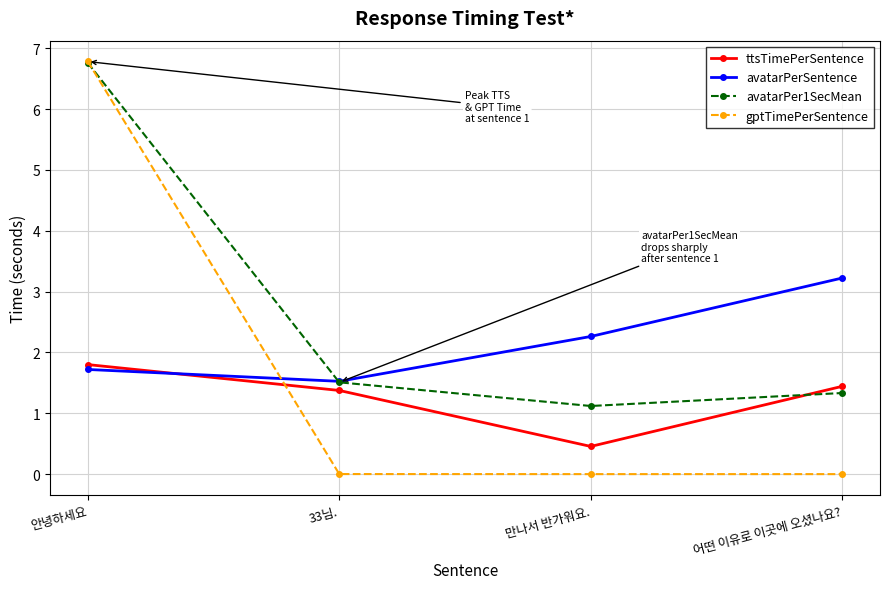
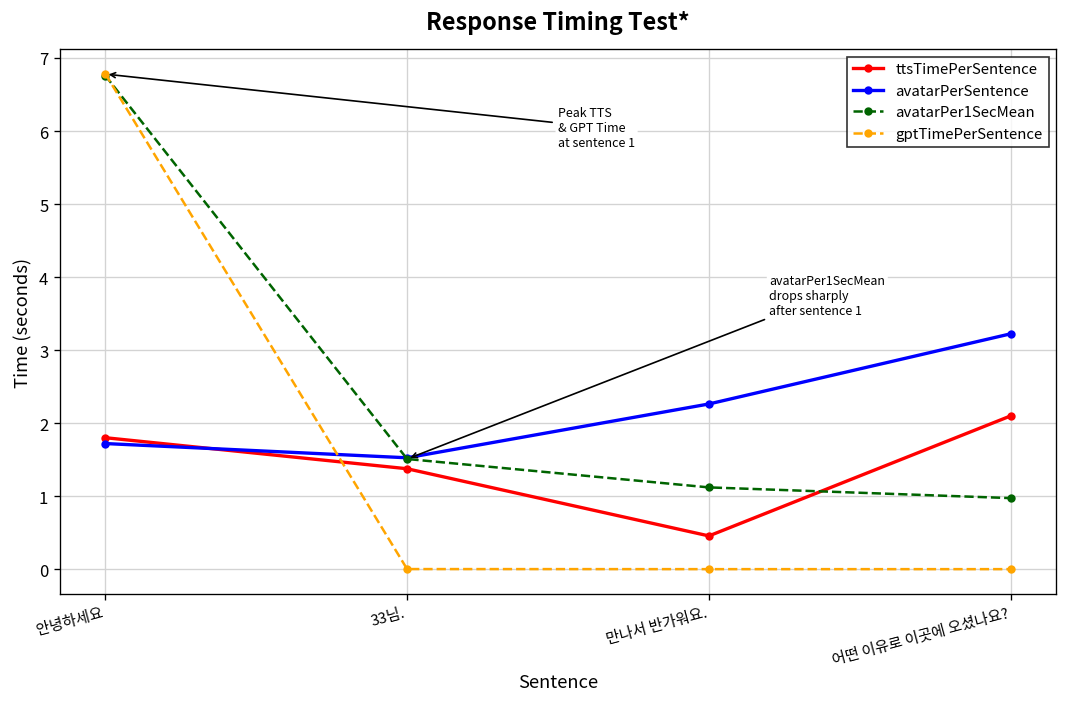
ttsTimePerSentence, 어떤 이유로 이곳에 오셨나요?: 1.4 -> 2.1
avatarPer1SecMean, 어떤 이유로 이곳에 오셨나요?: 1.3 -> 1.0
